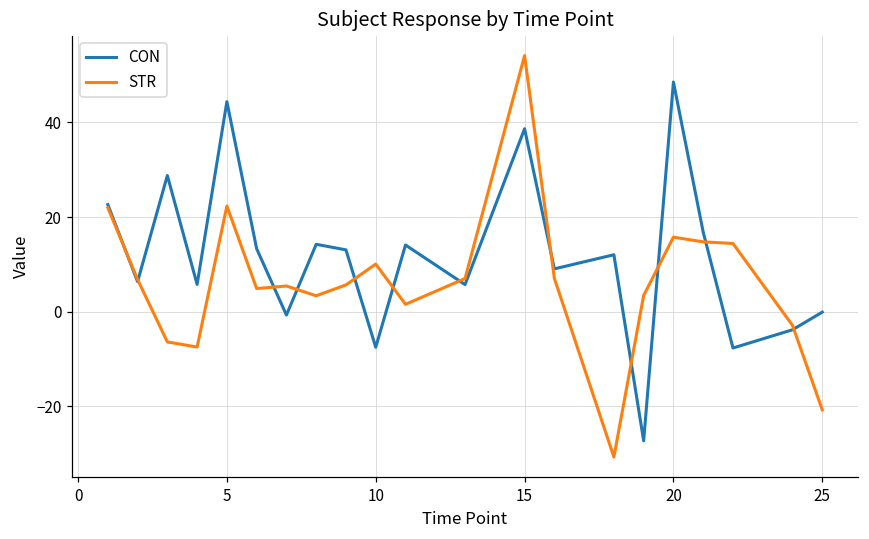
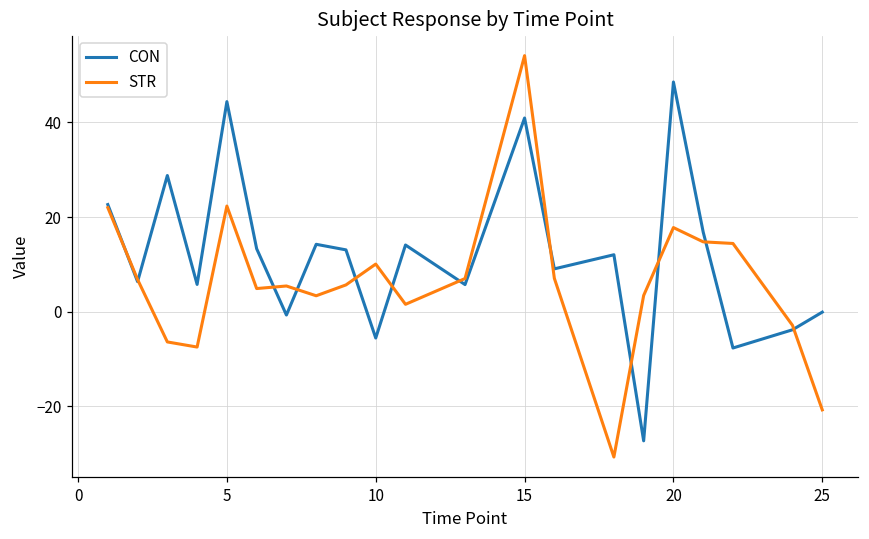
CON, 10: -7 -> -6
CON, 15: 39 -> 41
STR, 20: 16 -> 18
